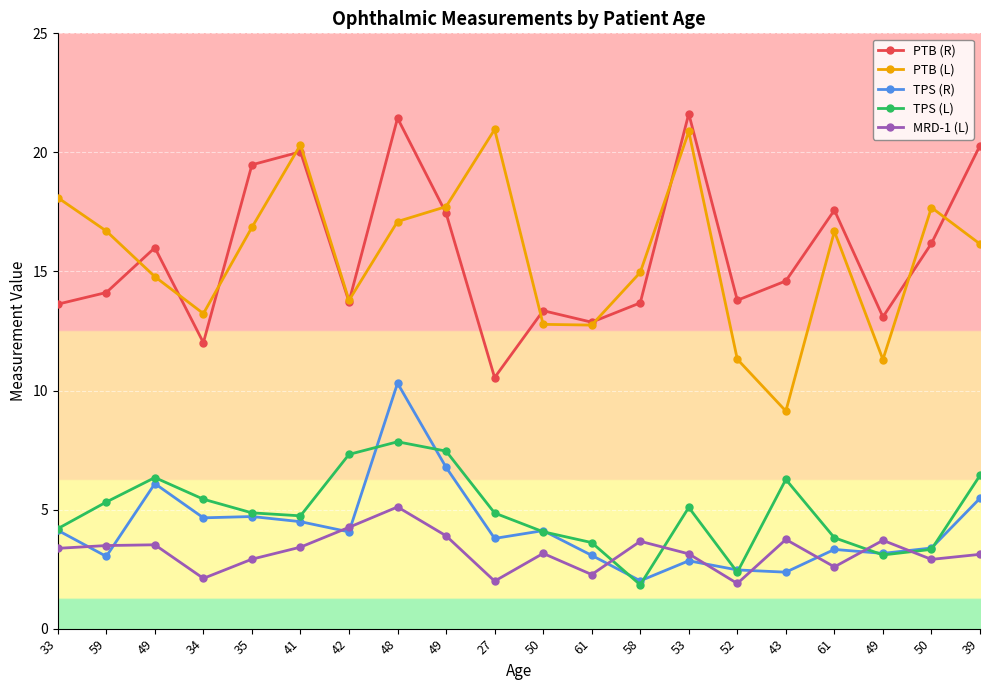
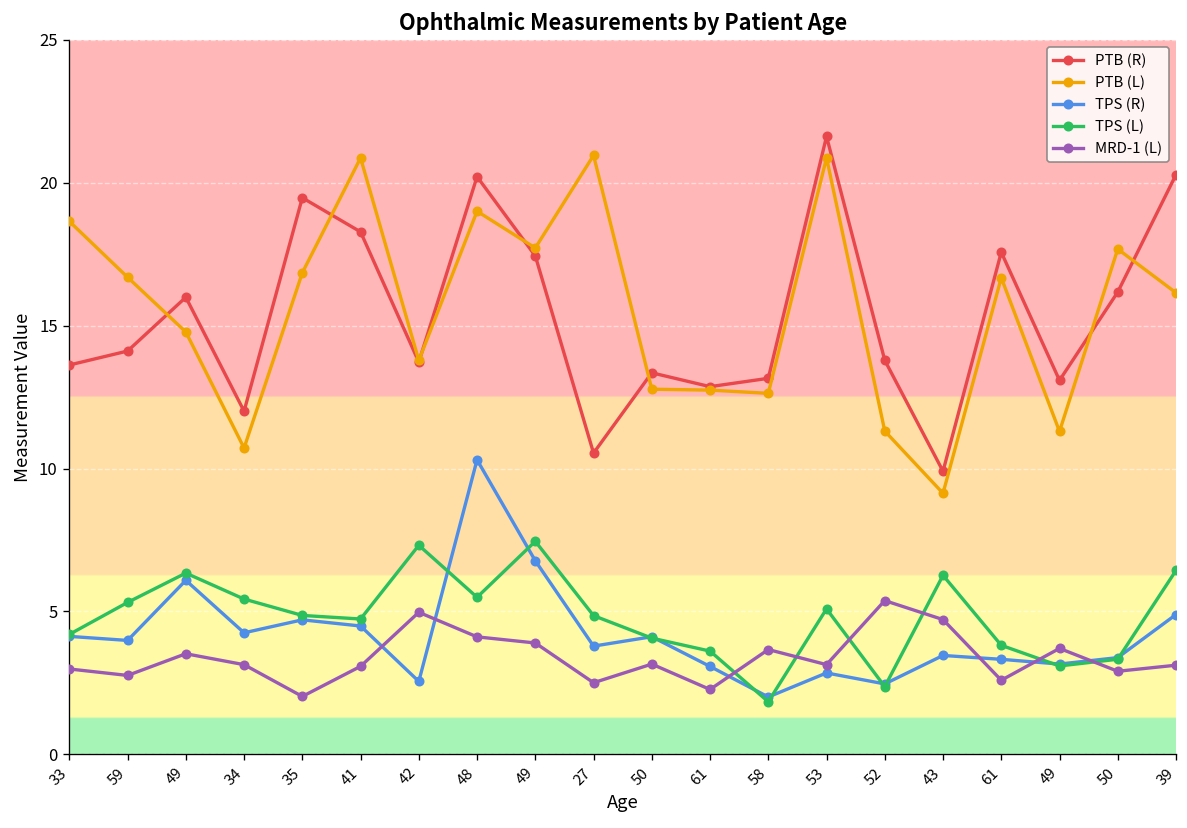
PTB (L), 33: 18.1 -> 18.7
MRD-1 (L), 33: 3.4 -> 3.0
TPS (R), 59: 3.0 -> 4.0
MRD-1 (L), 59: 3.5 -> 2.8
PTB (L), 34: 13.2 -> 10.7
TPS (R), 34: 4.7 -> 4.3
MRD-1 (L), 34: 2.1 -> 3.1
MRD-1 (L), 35: 2.9 -> 2.0
PTB (R), 41: 20.0 -> 18.3
PTB (L), 41: 20.3 -> 20.9
MRD-1 (L), 41: 3.4 -> 3.1
TPS (R), 42: 4.1 -> 2.6
MRD-1 (L), 42: 4.3 -> 5.0
PTB (R), 48: 21.4 -> 20.2
PTB (L), 48: 17.1 -> 19.0
TPS (L), 48: 7.8 -> 5.5
MRD-1 (L), 48: 5.1 -> 4.1
MRD-1 (L), 27: 2.0 -> 2.5
PTB (R), 58: 13.7 -> 13.2
PTB (L), 58: 15.0 -> 12.6
MRD-1 (L), 52: 1.9 -> 5.4
PTB (R), 43: 14.6 -> 9.9
TPS (R), 43: 2.4 -> 3.5
MRD-1 (L), 43: 3.7 -> 4.7
TPS (R), 39: 5.5 -> 4.9
